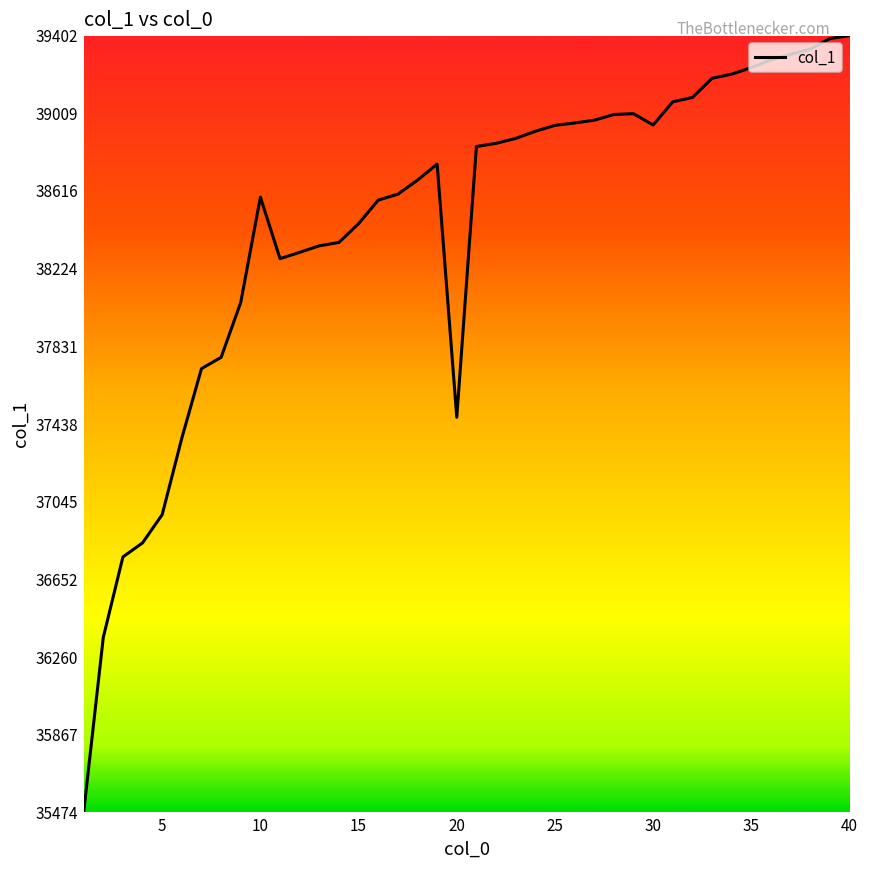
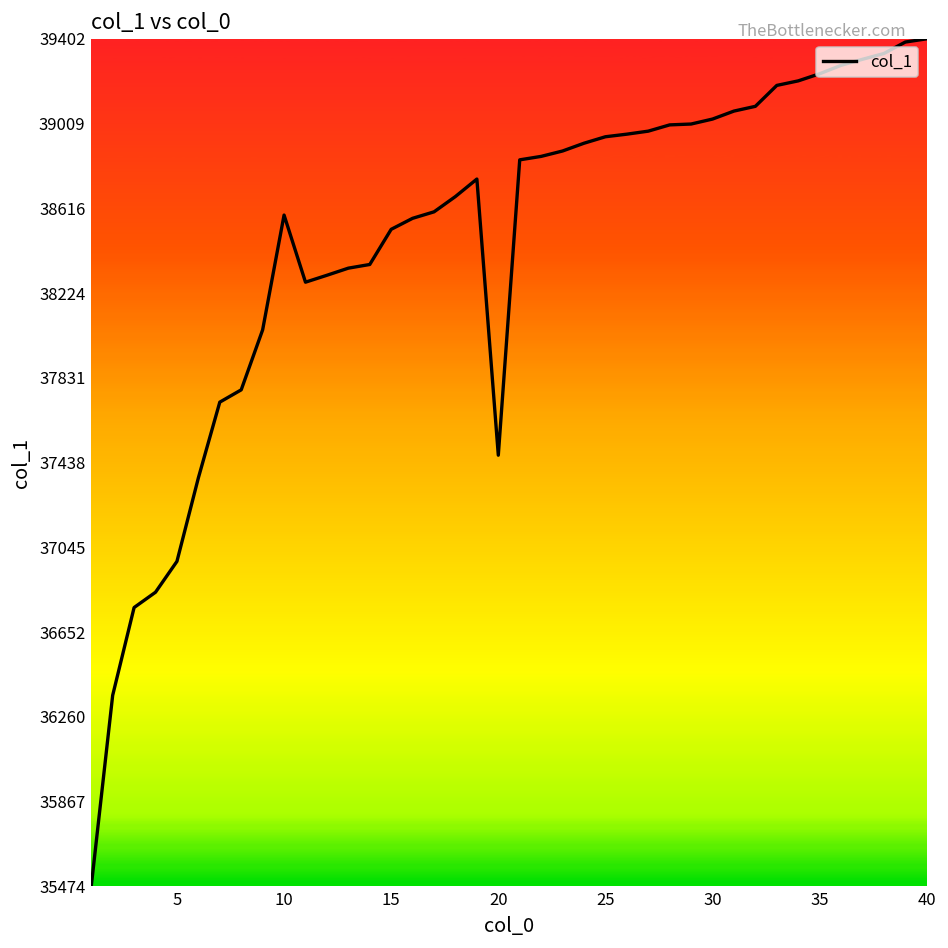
15: 38450 -> 38520
30: 38950 -> 39030
